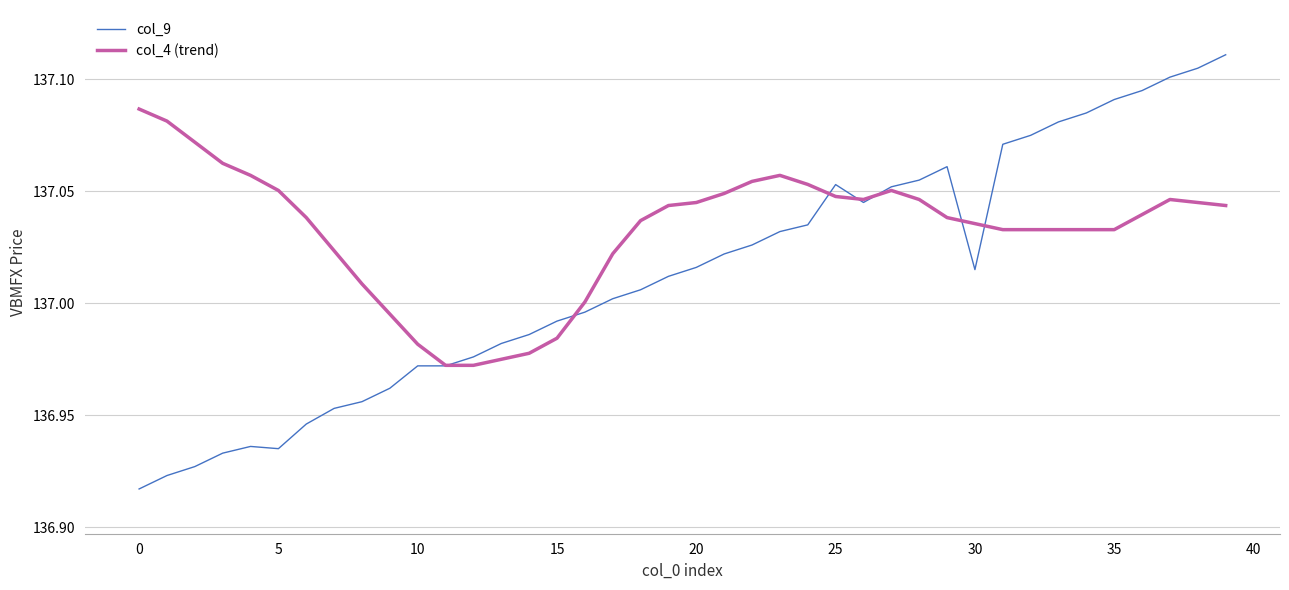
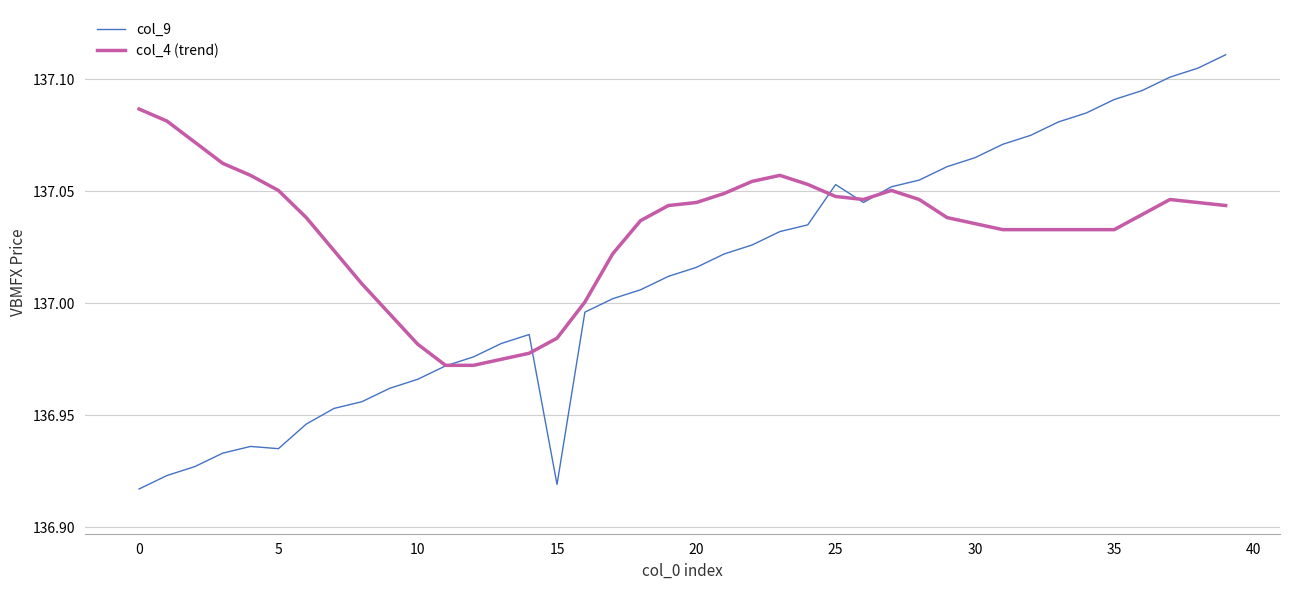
col_9, 10: 136.972 -> 136.966
col_9, 15: 136.992 -> 136.919
col_9, 30: 137.015 -> 137.065
